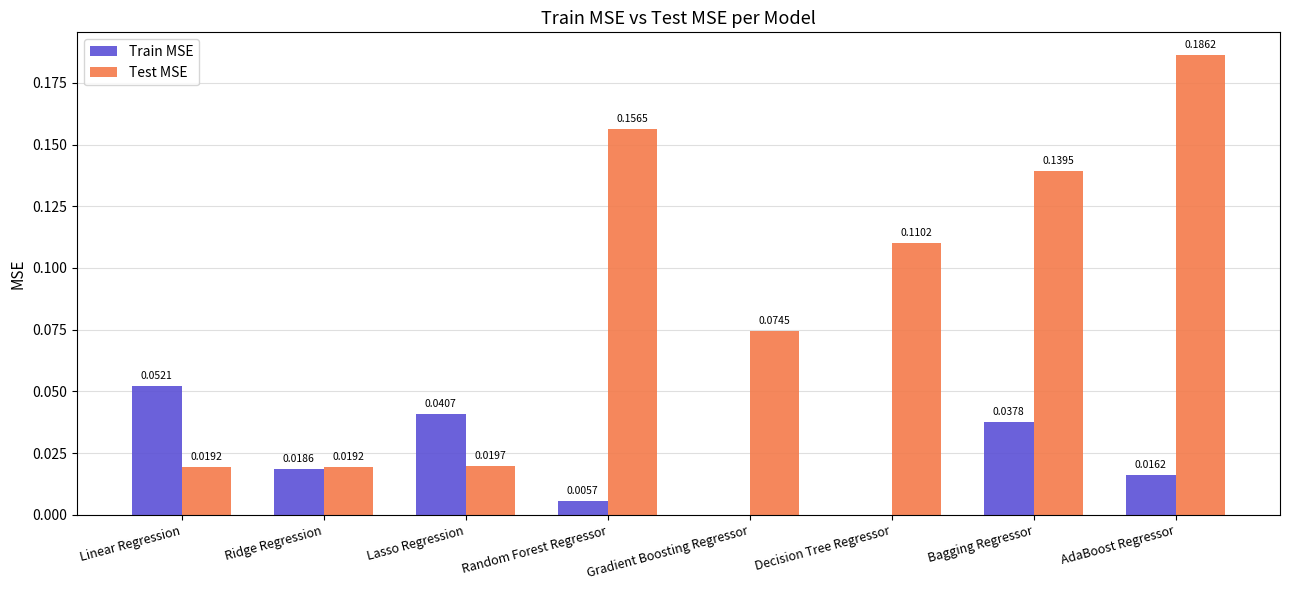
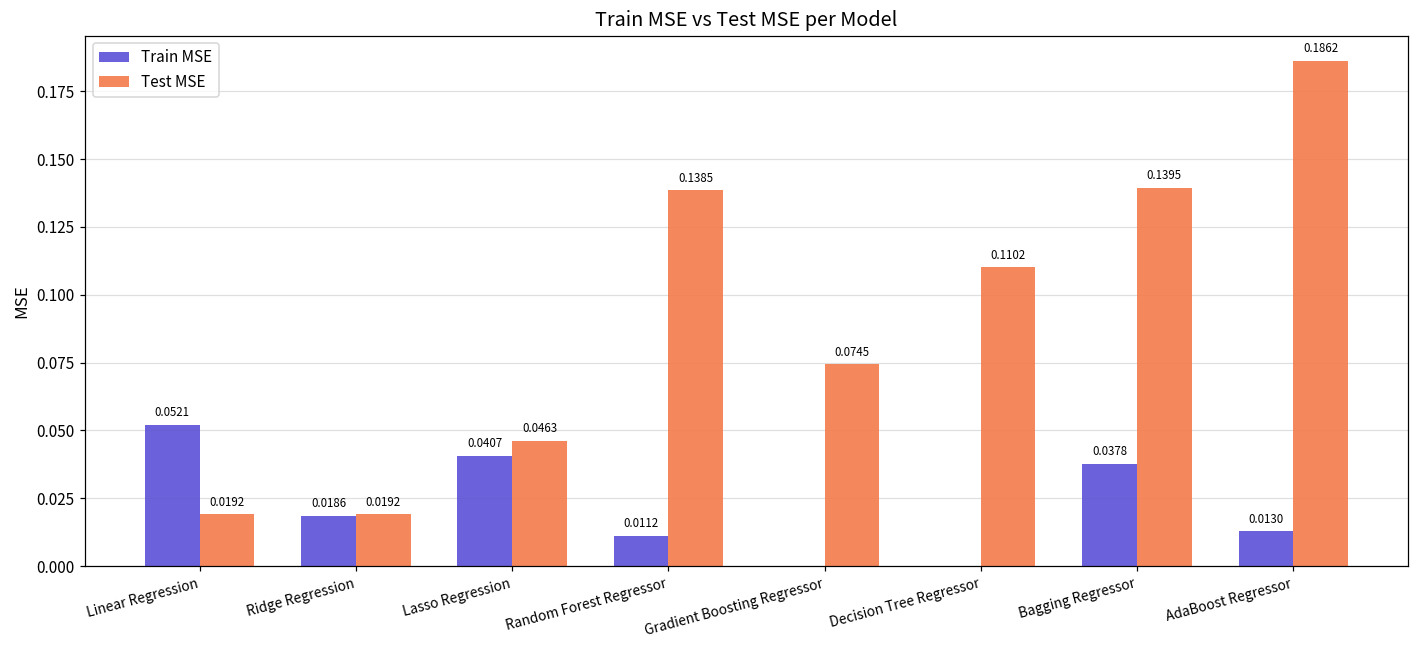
Test MSE, Lasso Regression: 0.0197 -> 0.0463
Train MSE, Random Forest Regressor: 0.0057 -> 0.0112
Test MSE, Random Forest Regressor: 0.1565 -> 0.1385
Train MSE, AdaBoost Regressor: 0.0162 -> 0.0130
